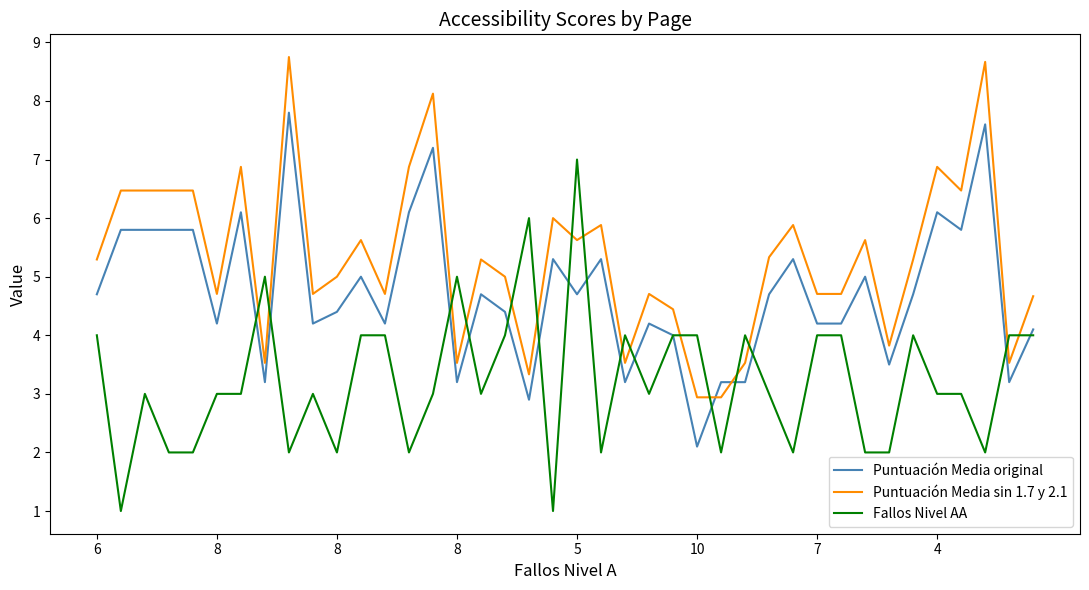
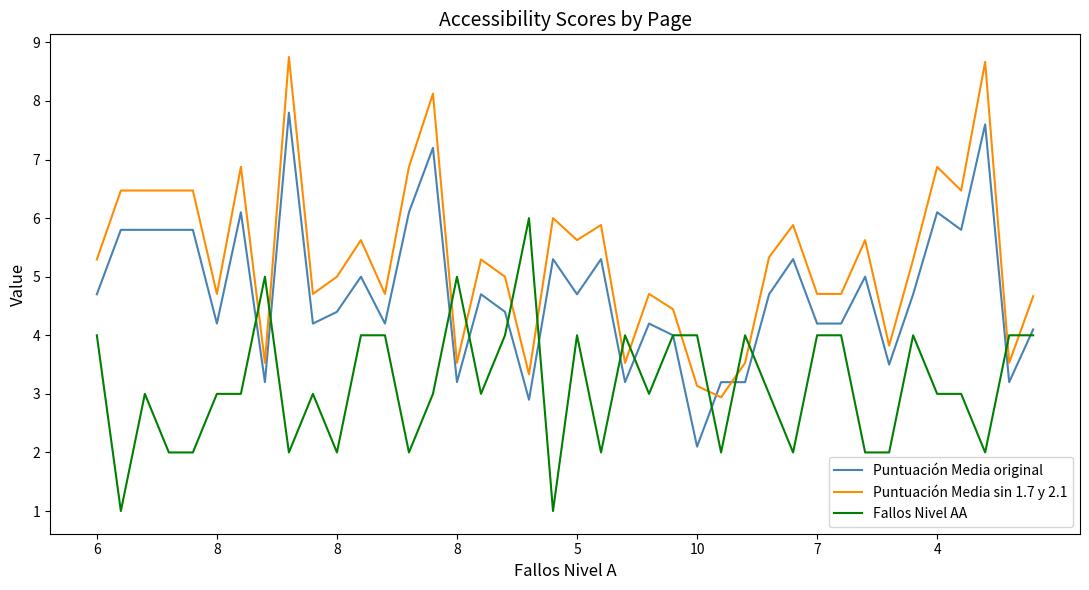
Fallos Nivel AA, 5: 7 -> 4
Puntuación Media sin 1.7 y 2.1, 10: 2.9 -> 3.1
